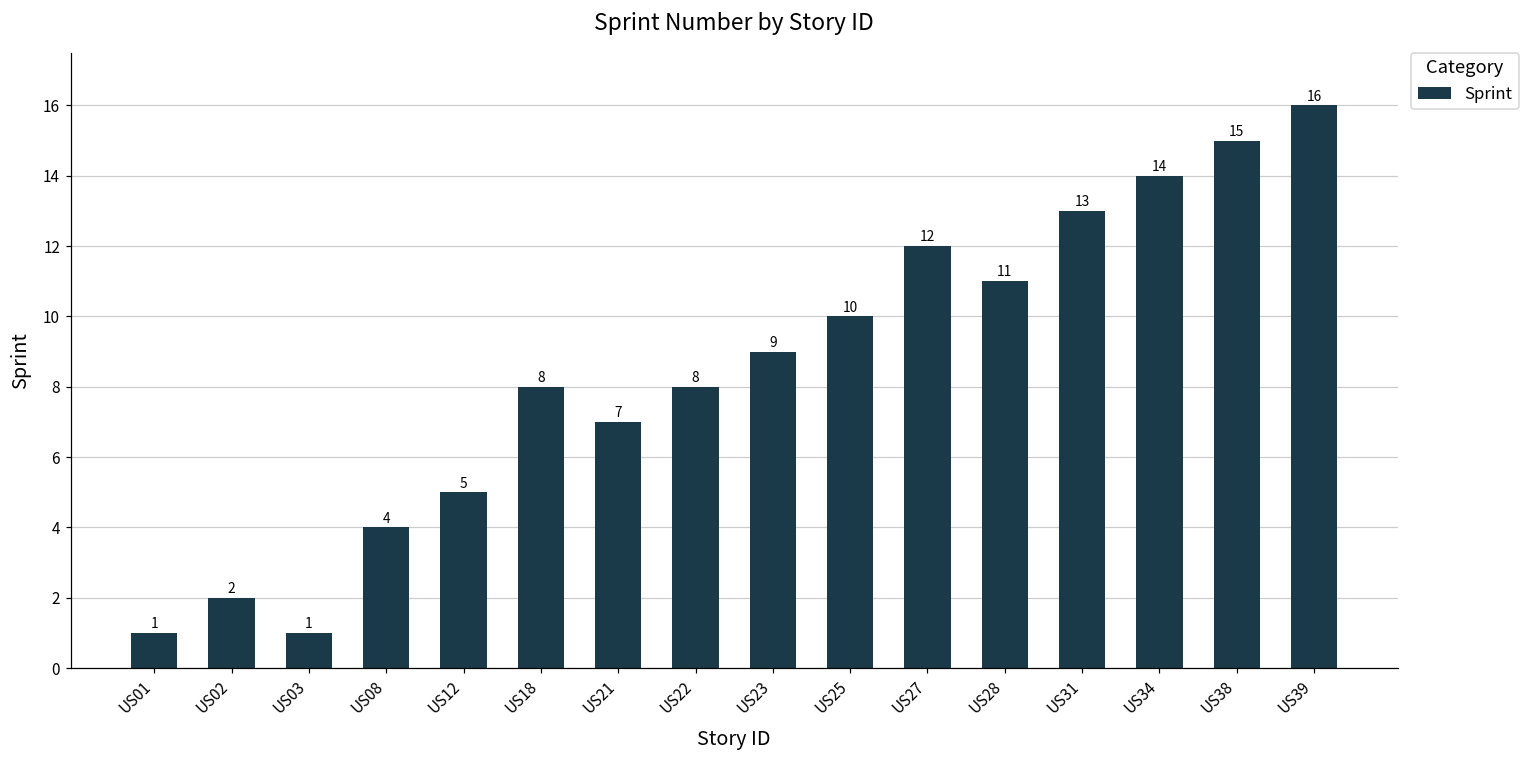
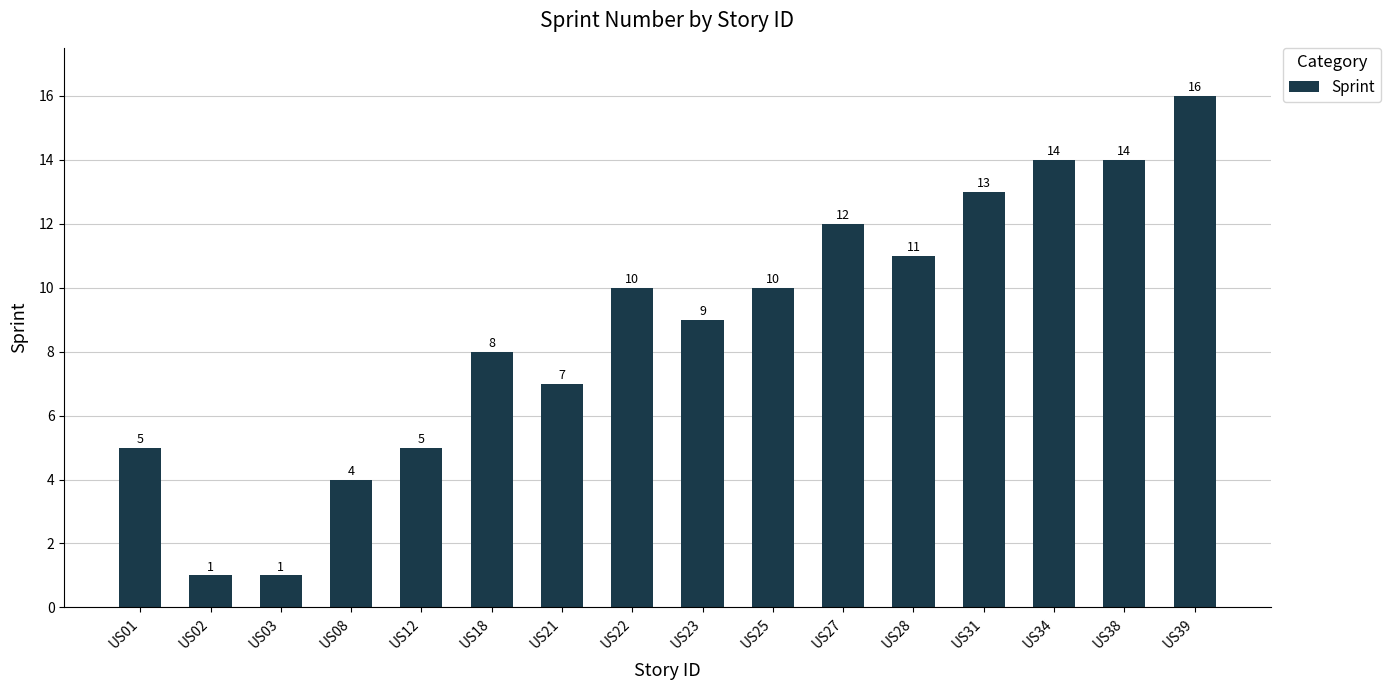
US01: 1 -> 5
US02: 2 -> 1
US22: 8 -> 10
US38: 15 -> 14
